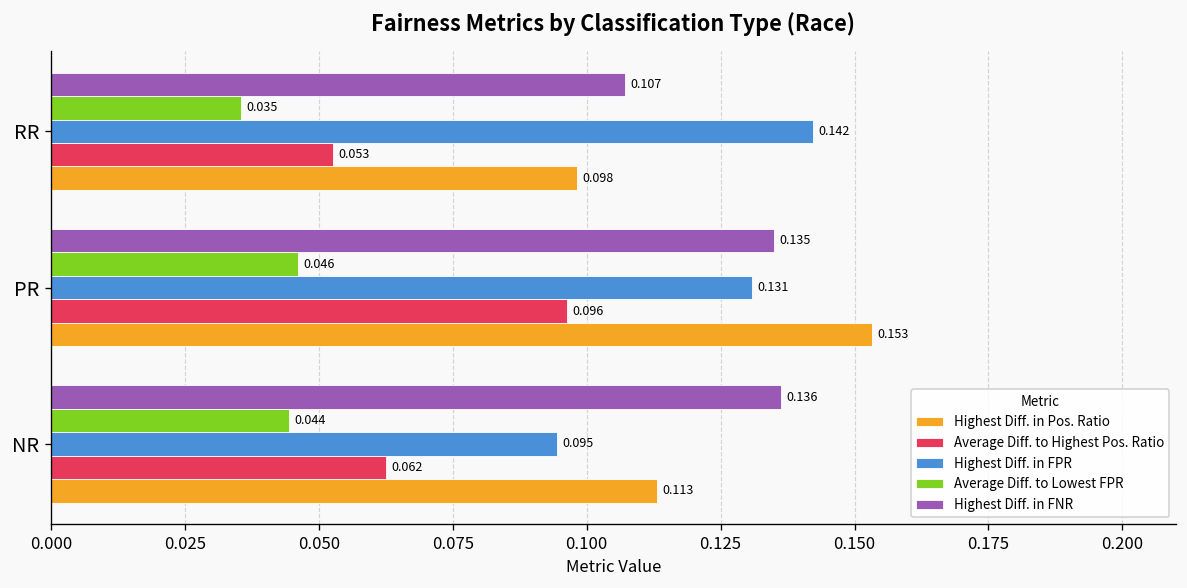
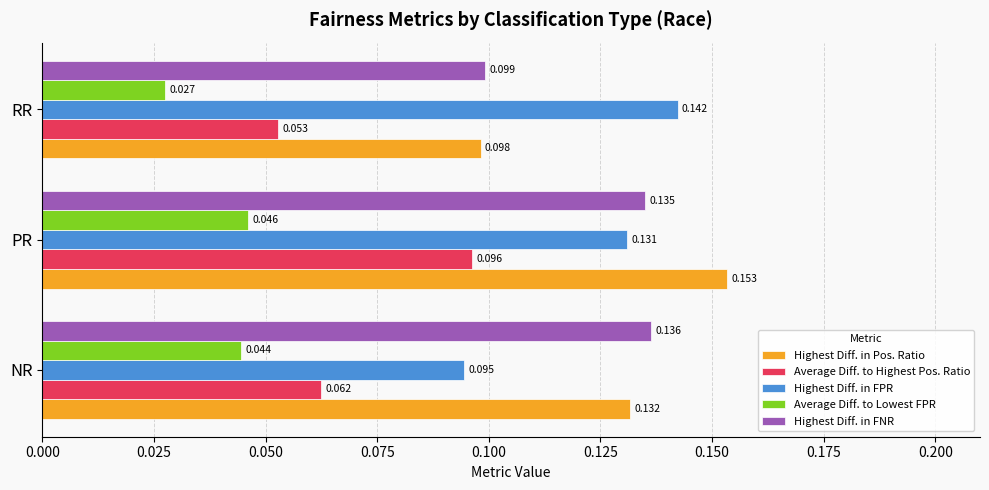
Highest Diff. in FNR, RR: 0.107 -> 0.099
Average Diff. to Lowest FPR, RR: 0.035 -> 0.027
Highest Diff. in Pos. Ratio, NR: 0.113 -> 0.132
